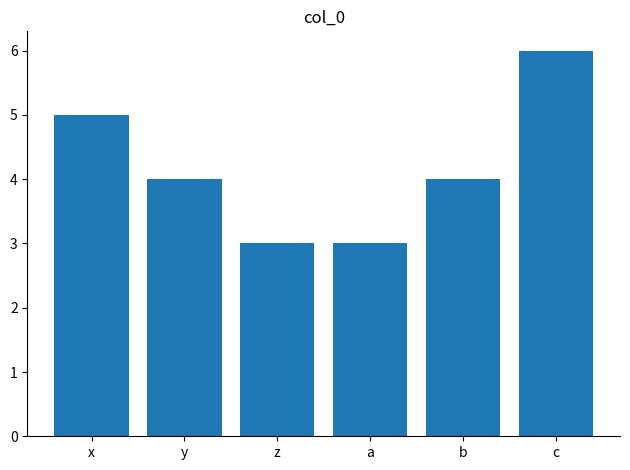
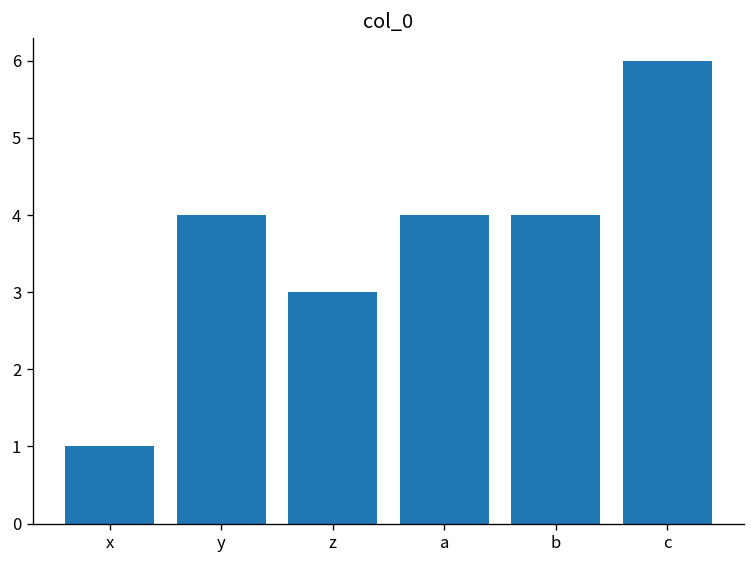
x: 5 -> 1
a: 3 -> 4
